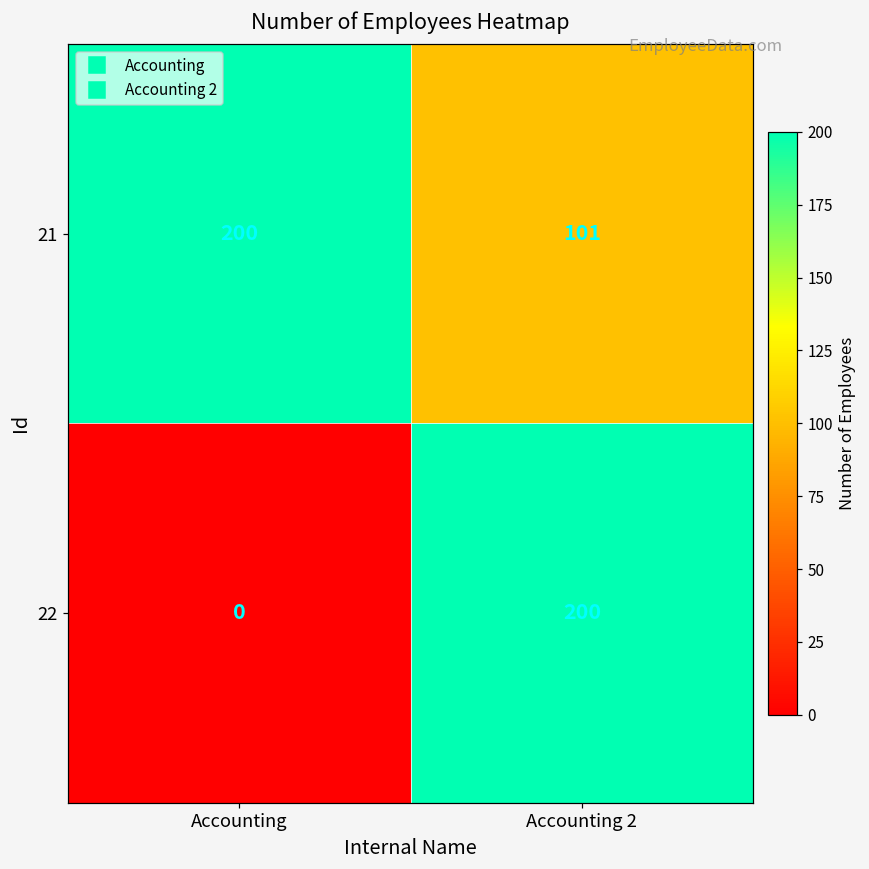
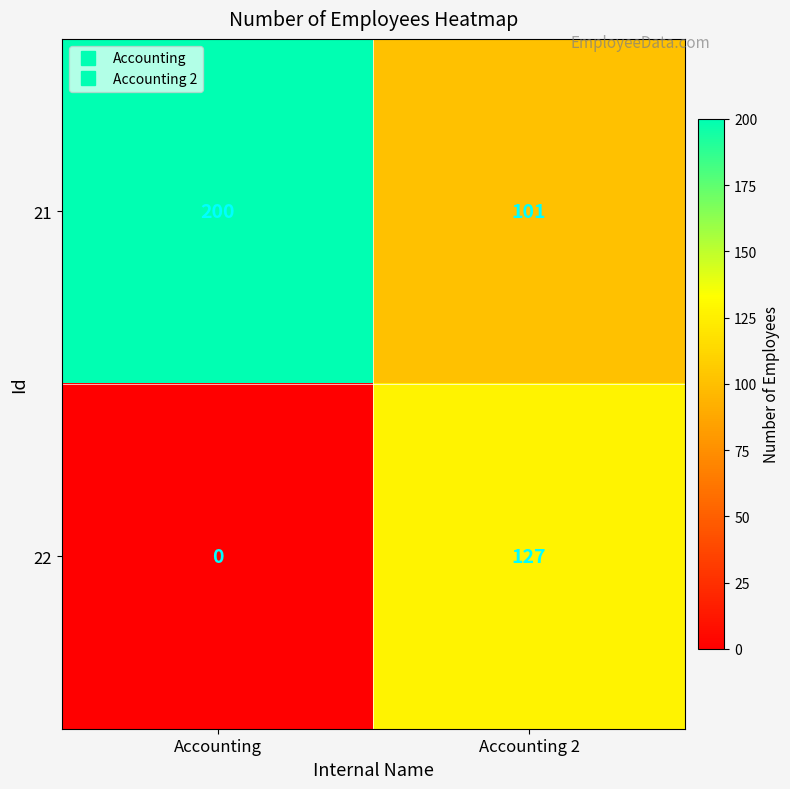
22, Accounting 2: 200 -> 127
